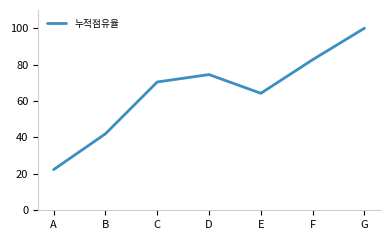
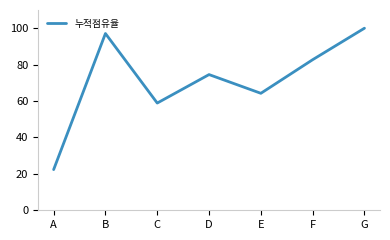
B: 42 -> 97
C: 70 -> 59
